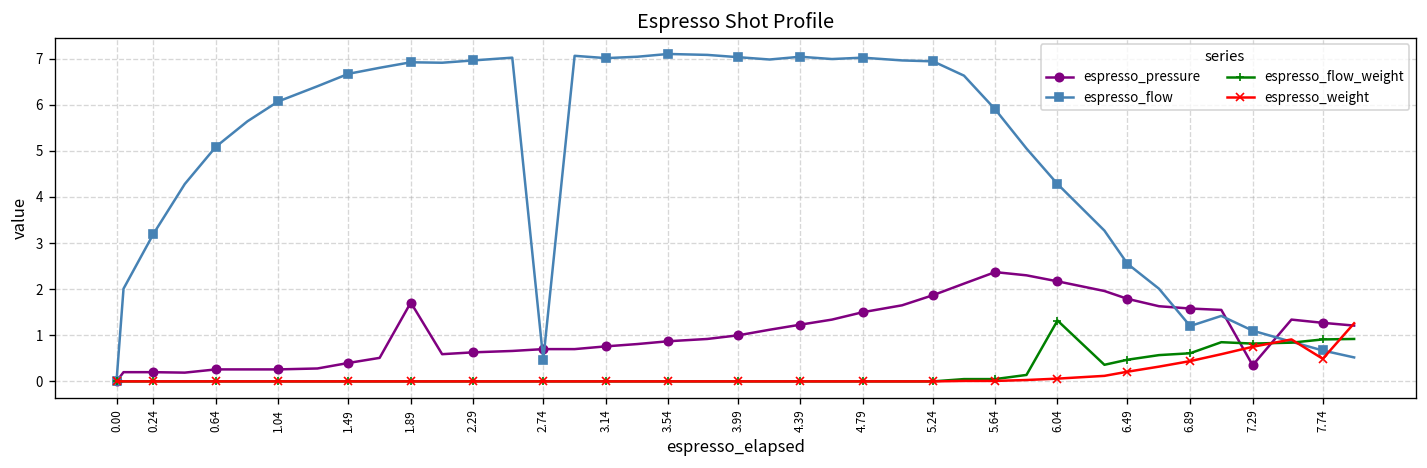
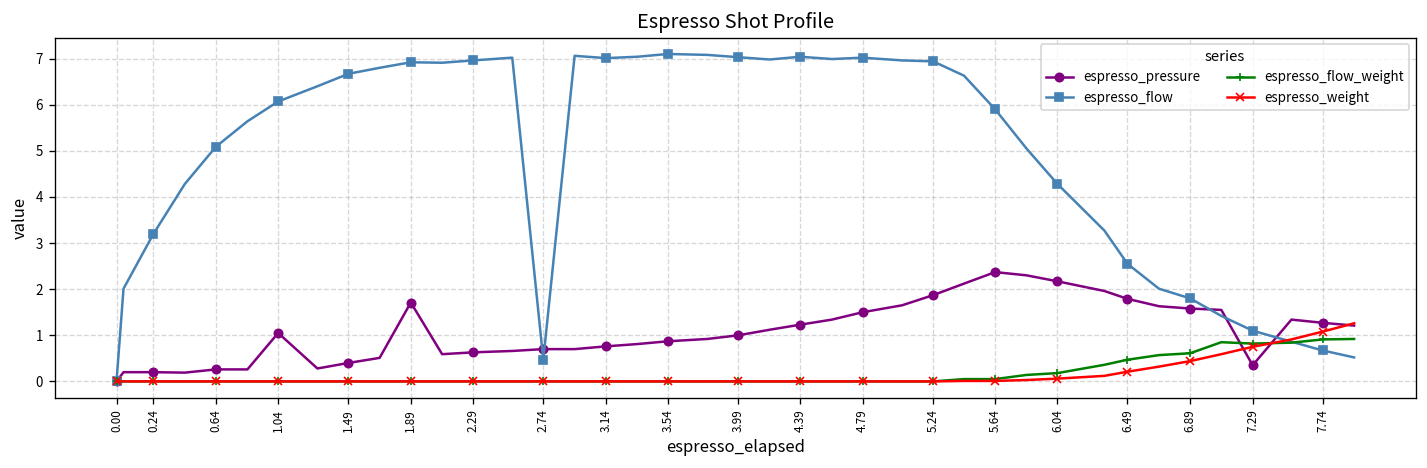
espresso_pressure, 1.04: 0.3 -> 1.1
espresso_flow_weight, 6.04: 1.3 -> 0.2
espresso_flow, 6.89: 1.2 -> 1.8
espresso_weight, 7.74: 0.5 -> 1.1
